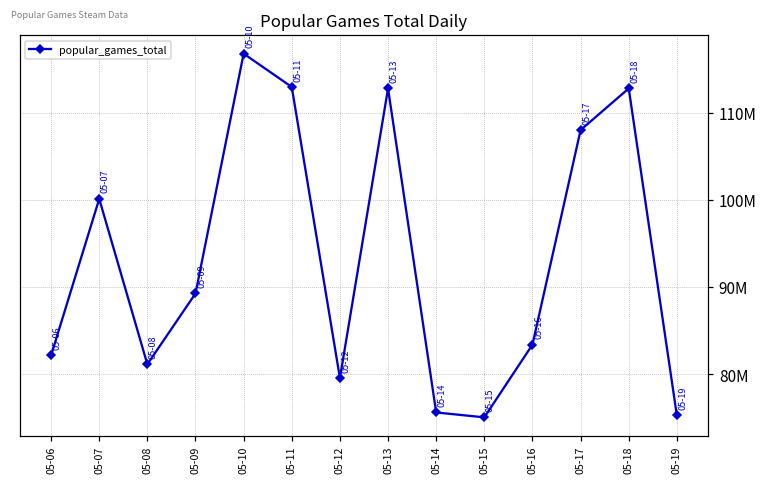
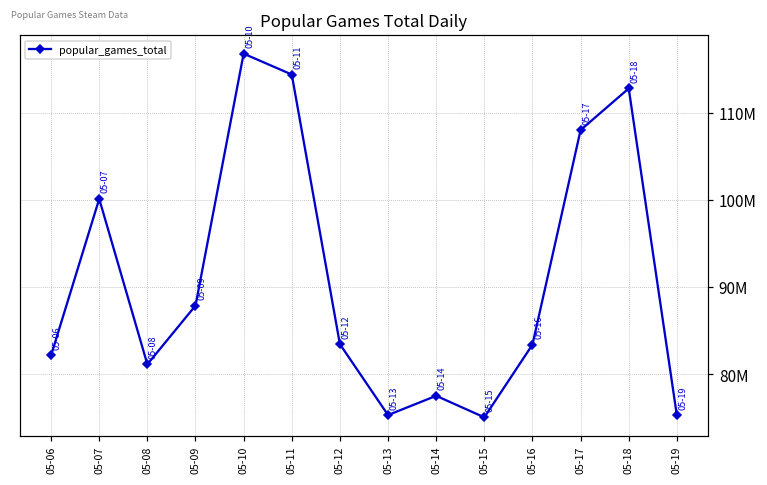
05-09: 89000000 -> 88000000
05-11: 113000000 -> 114000000
05-12: 80000000 -> 83000000
05-13: 113000000 -> 75000000
05-14: 76000000 -> 78000000
